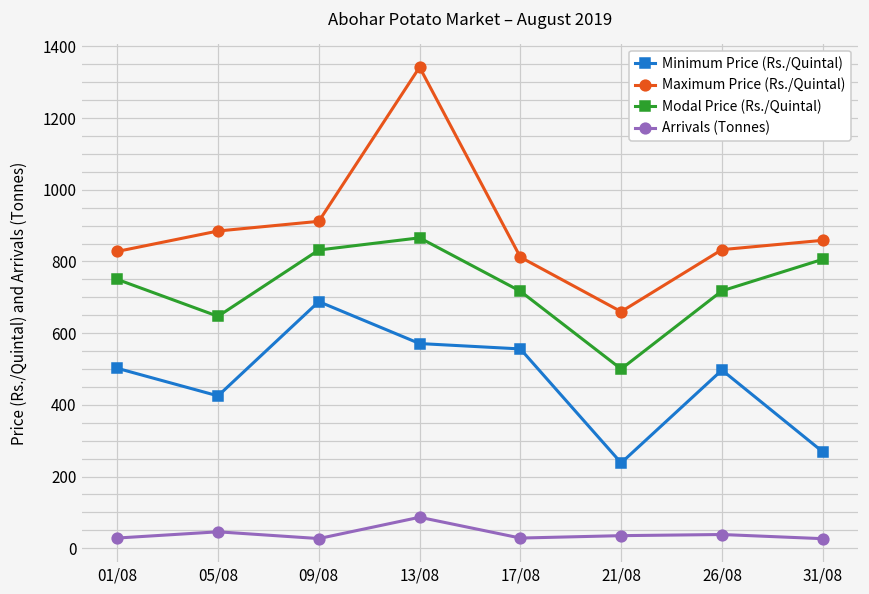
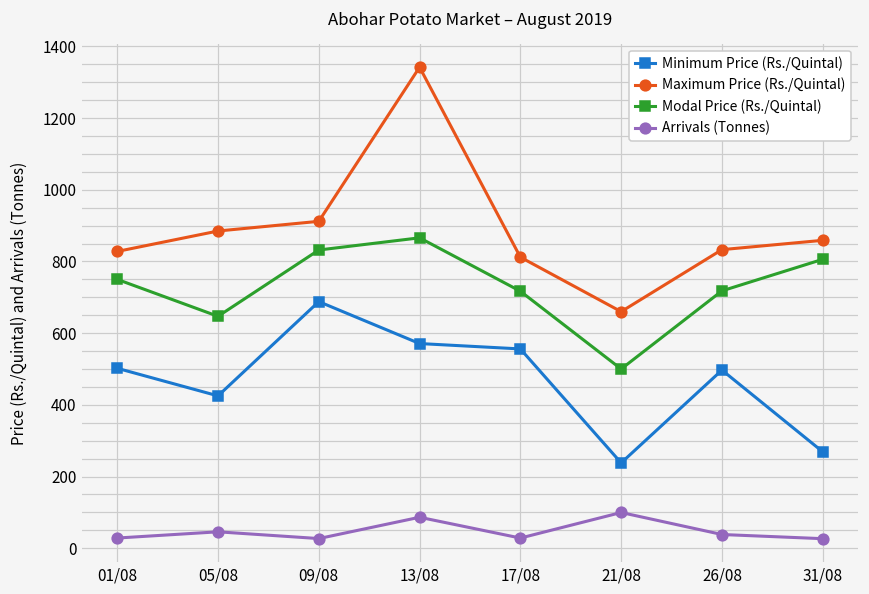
Arrivals (Tonnes), 21/08: 40 -> 100
